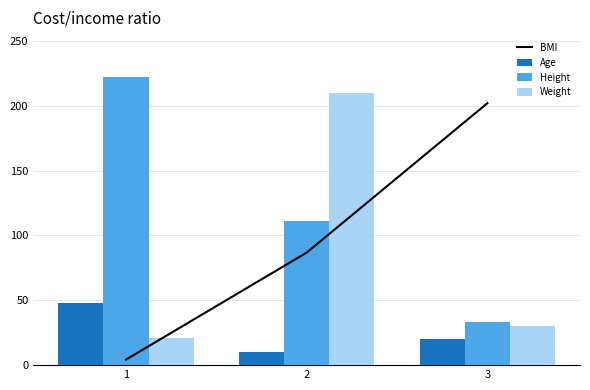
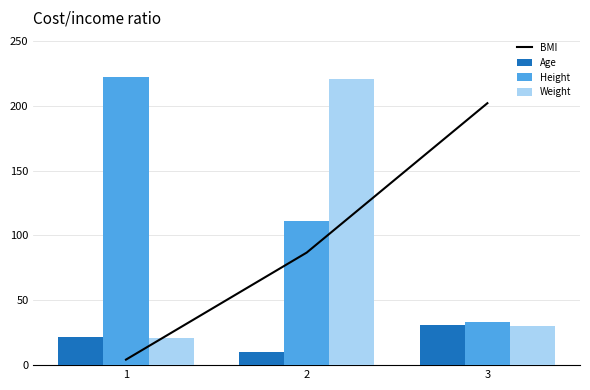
Age, 1: 48 -> 22
Weight, 2: 210 -> 221
Age, 3: 20 -> 31
